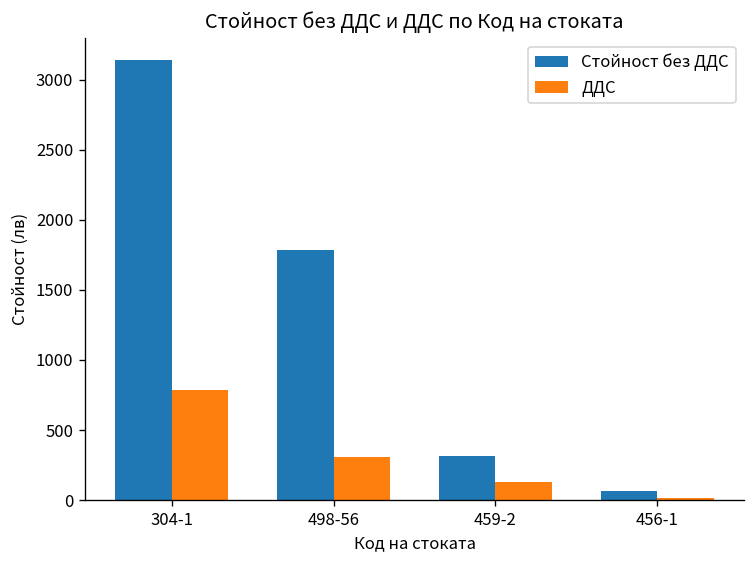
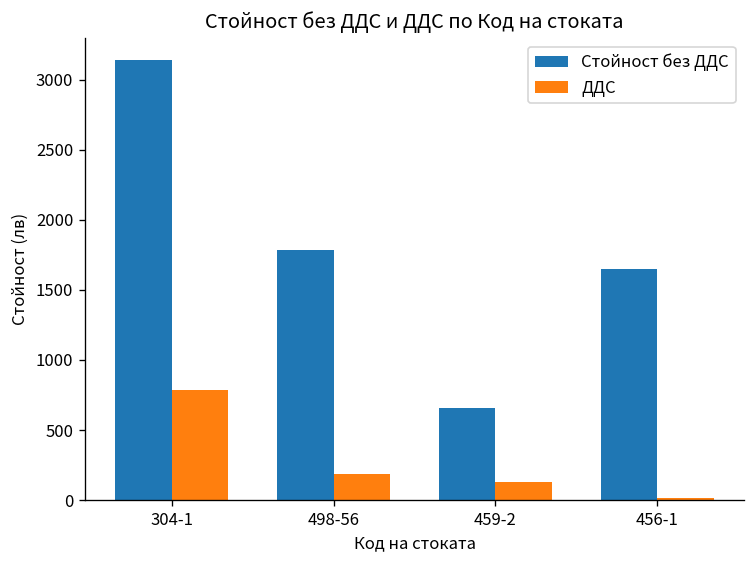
ДДС, 498-56: 300 -> 190
Стойност без ДДС, 459-2: 320 -> 660
Стойност без ДДС, 456-1: 60 -> 1650
